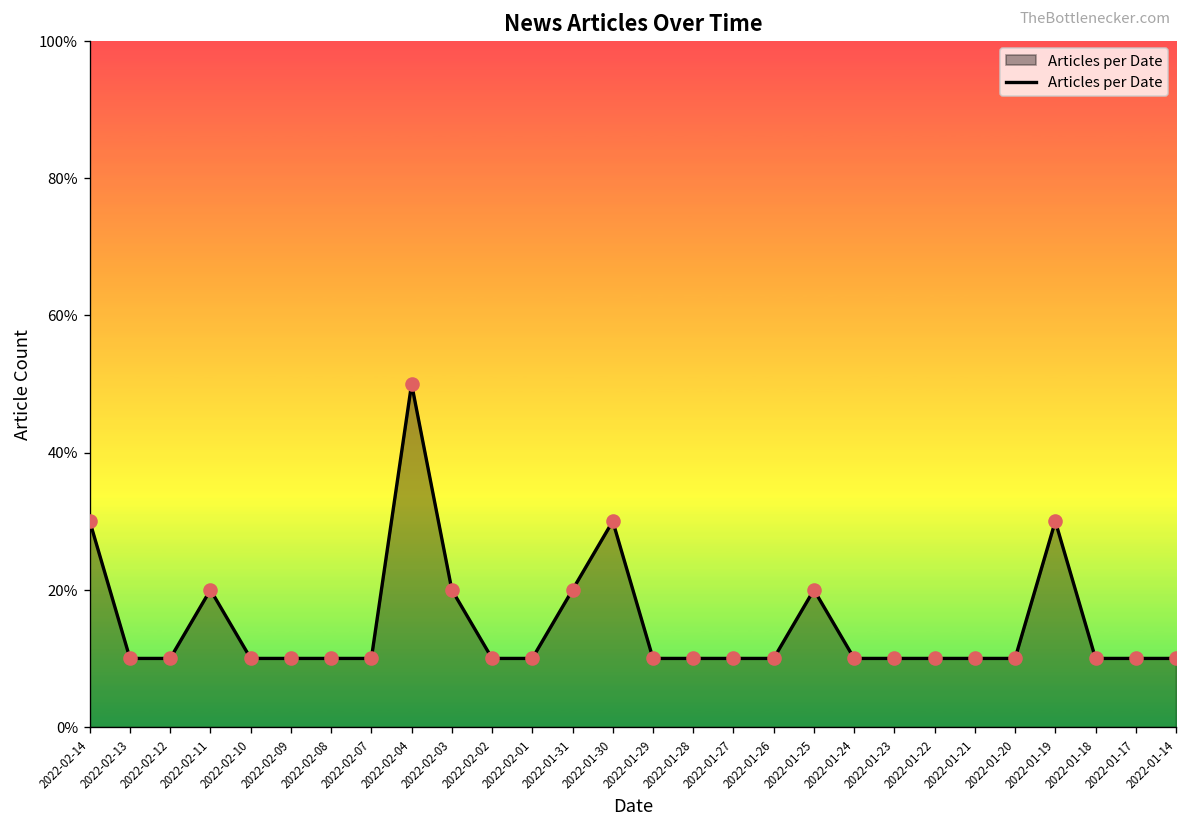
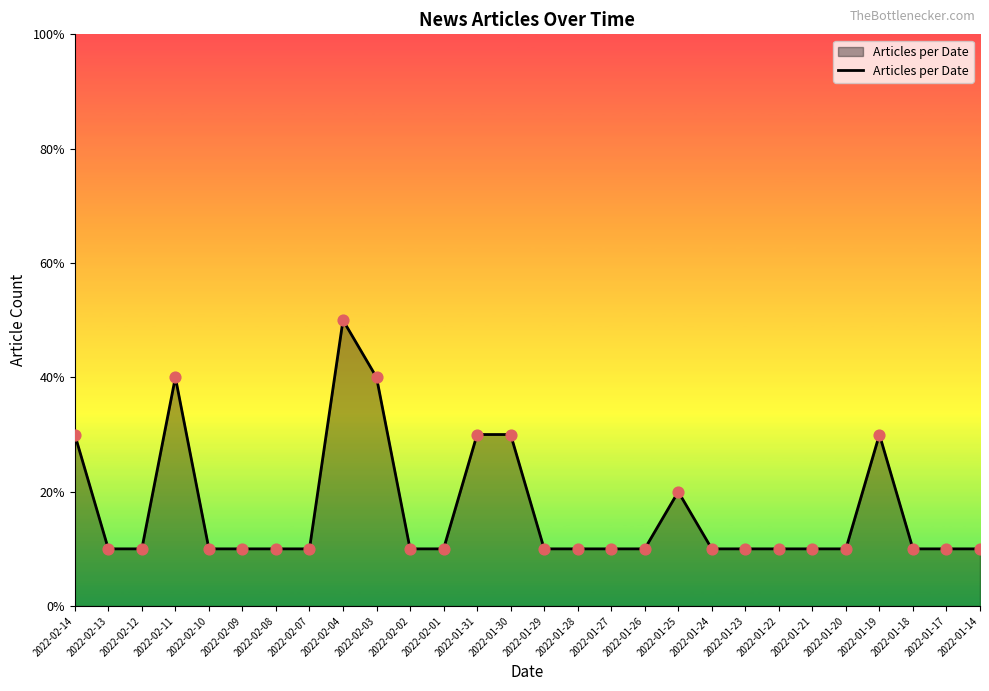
2022-02-11: 20% -> 40%
2022-02-03: 20% -> 40%
2022-01-31: 20% -> 30%
